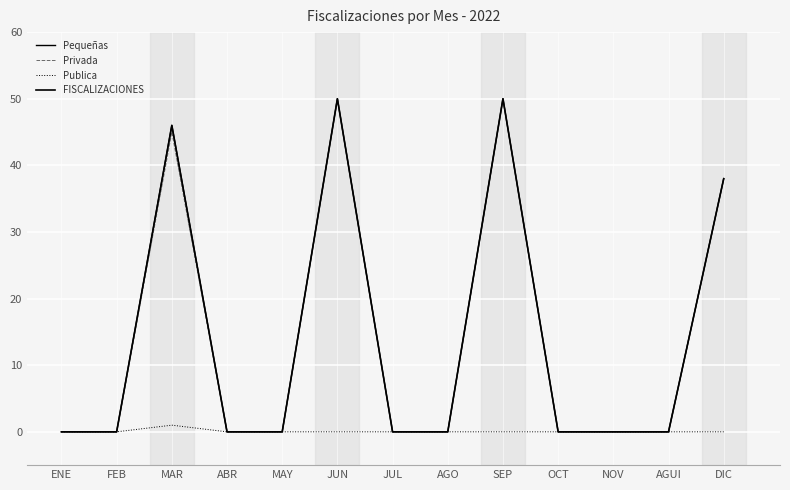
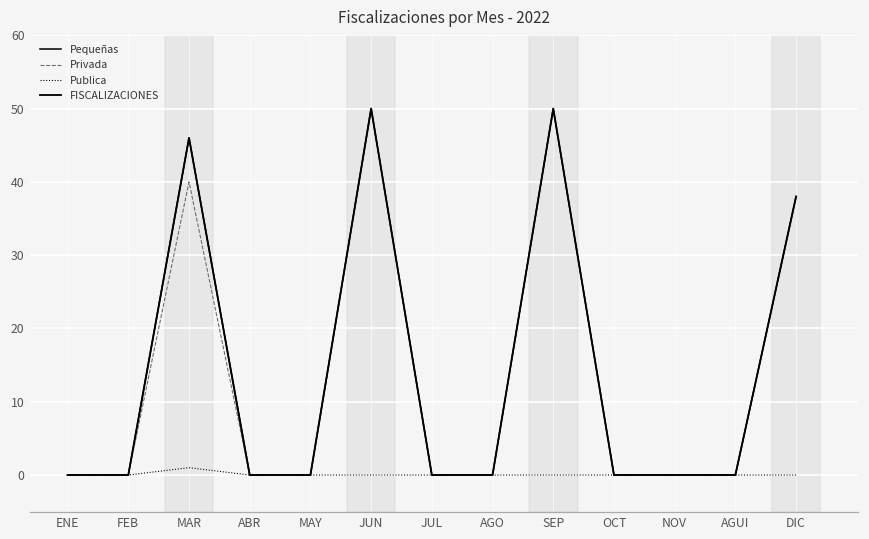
Privada, MAR: 45 -> 40
